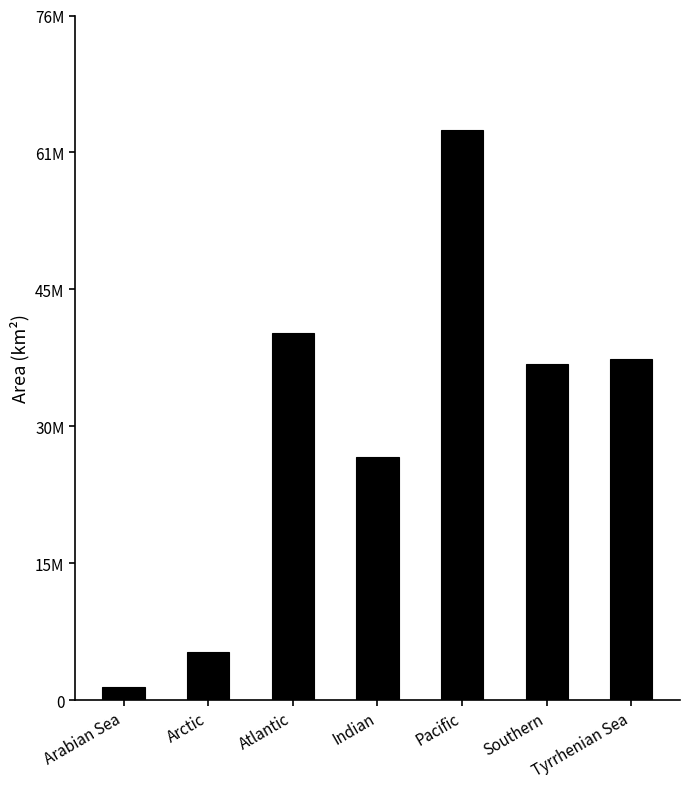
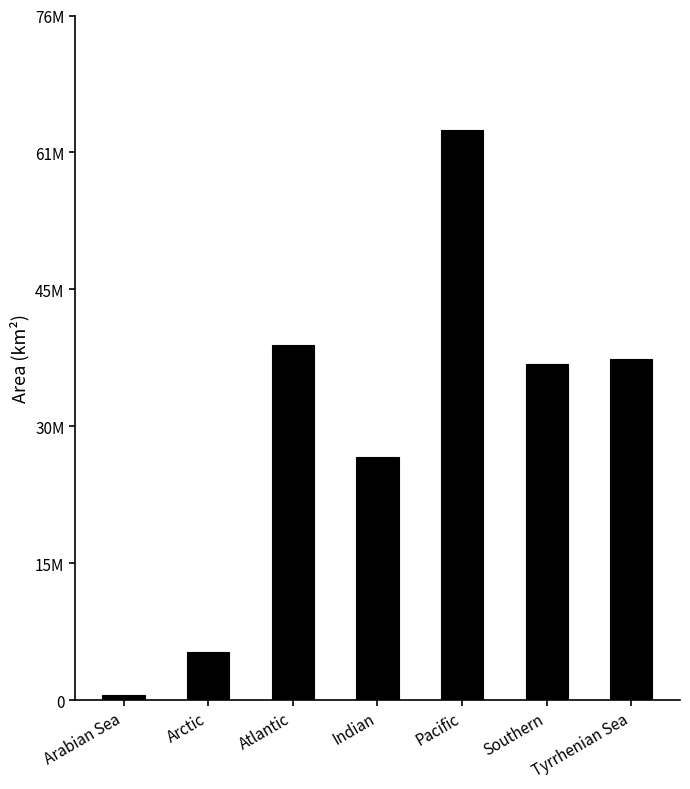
Arabian Sea: 1500000 -> 600000
Atlantic: 41000000 -> 40000000
